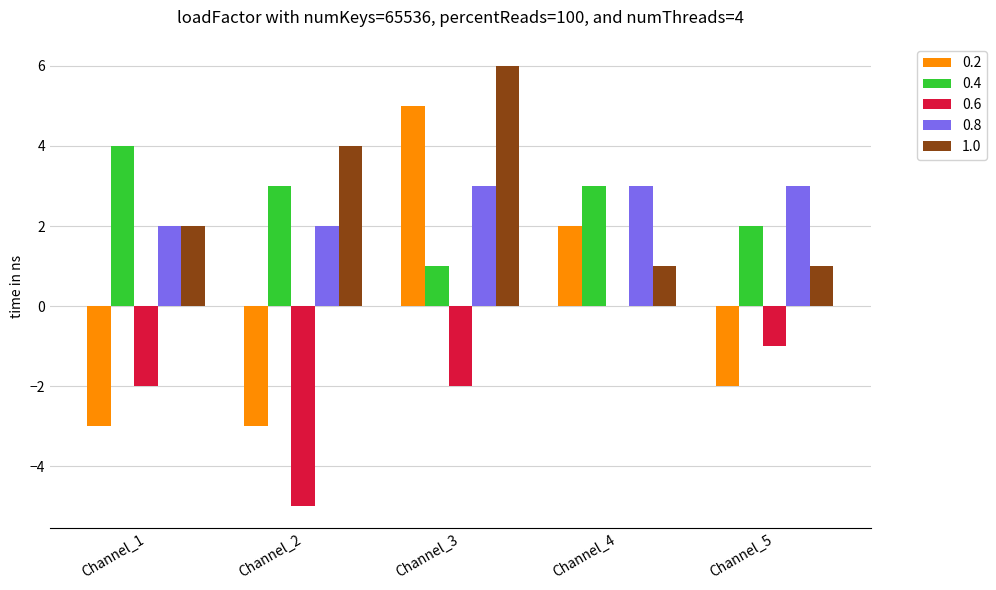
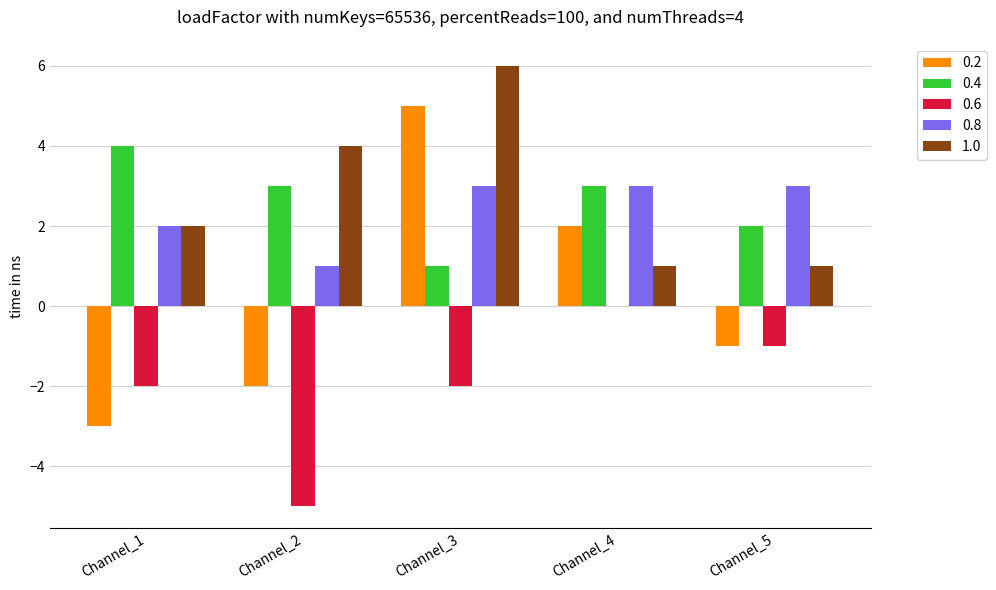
0.2, Channel_2: -3 -> -2
0.8, Channel_2: 2 -> 1
0.2, Channel_5: -2 -> -1
